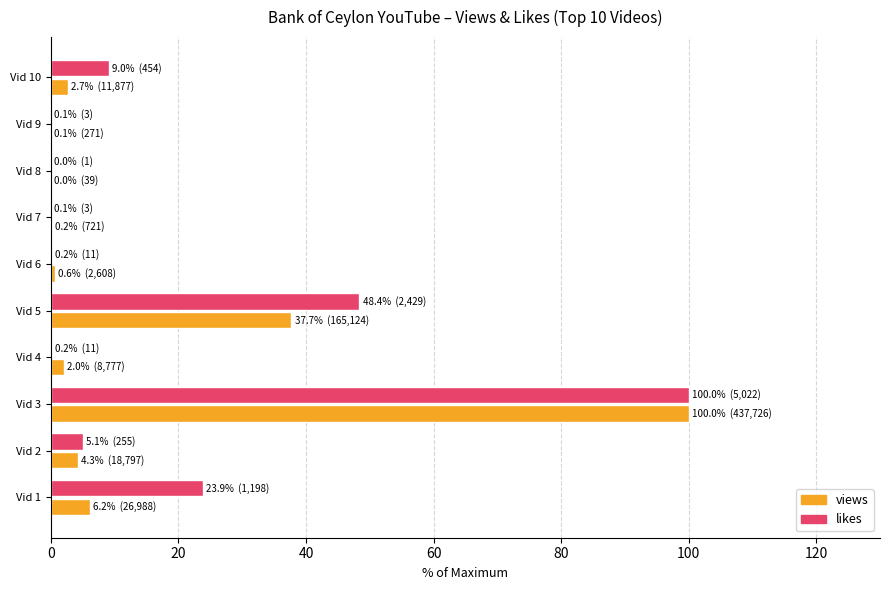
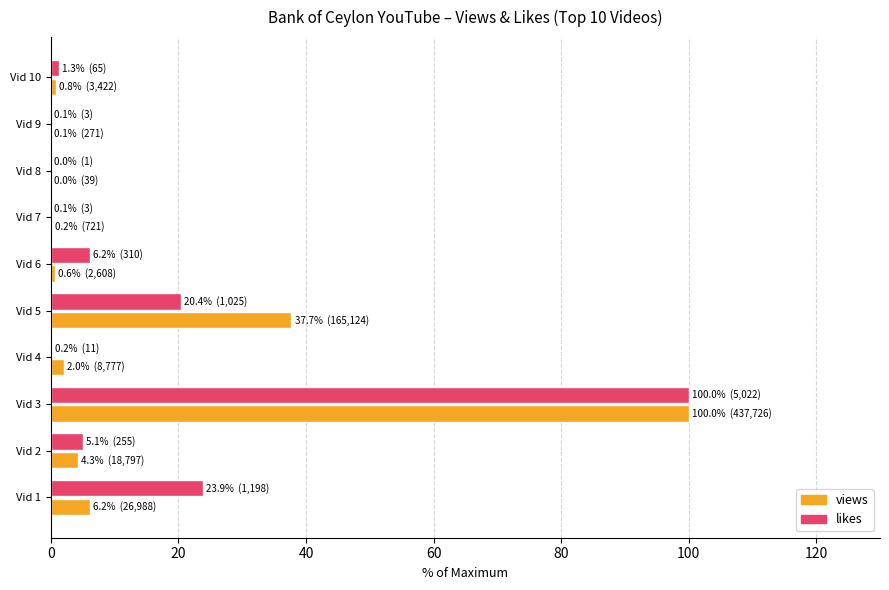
likes, Vid 10: 9.0% (454) -> 1.3% (65)
views, Vid 10: 2.7% (11,877) -> 0.8% (3,422)
likes, Vid 6: 0.2% (11) -> 6.2% (310)
likes, Vid 5: 48.4% (2,429) -> 20.4% (1,025)
